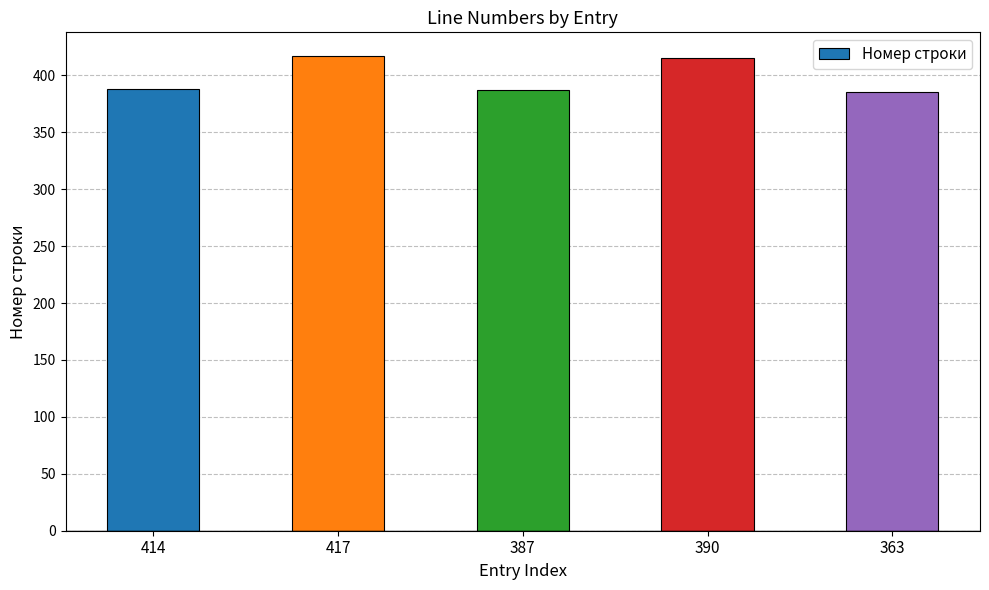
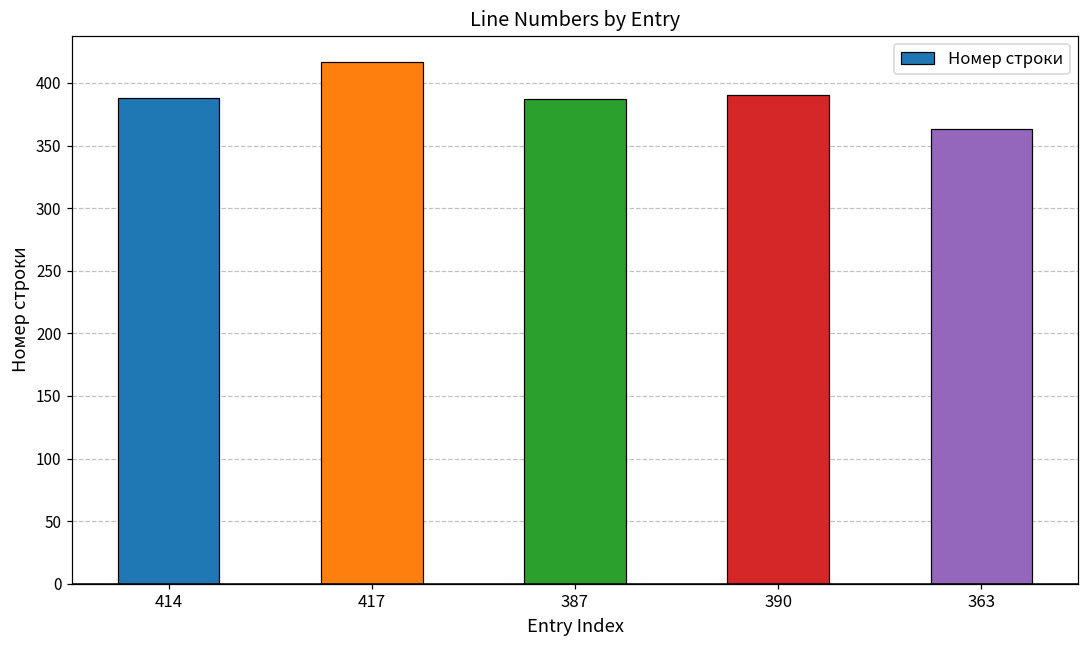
390: 415 -> 390
363: 385 -> 363
